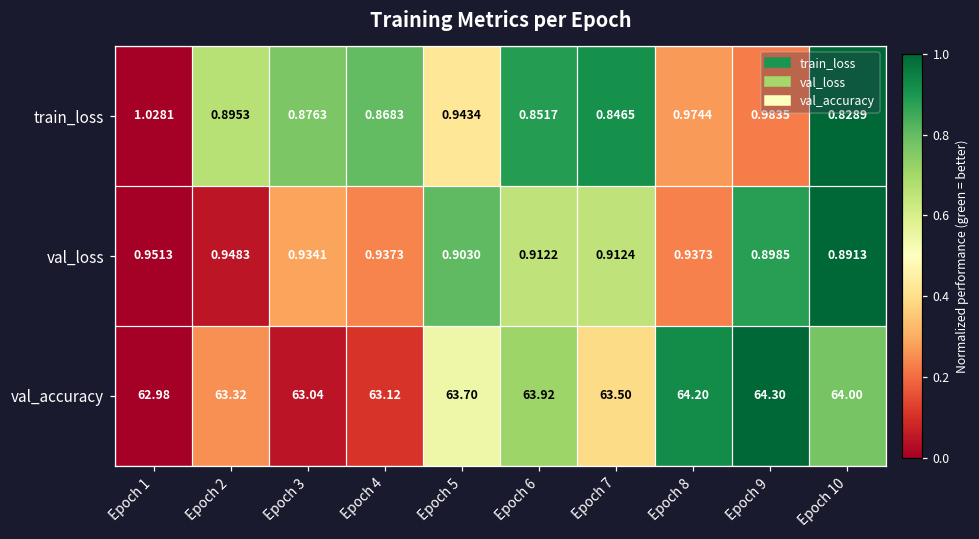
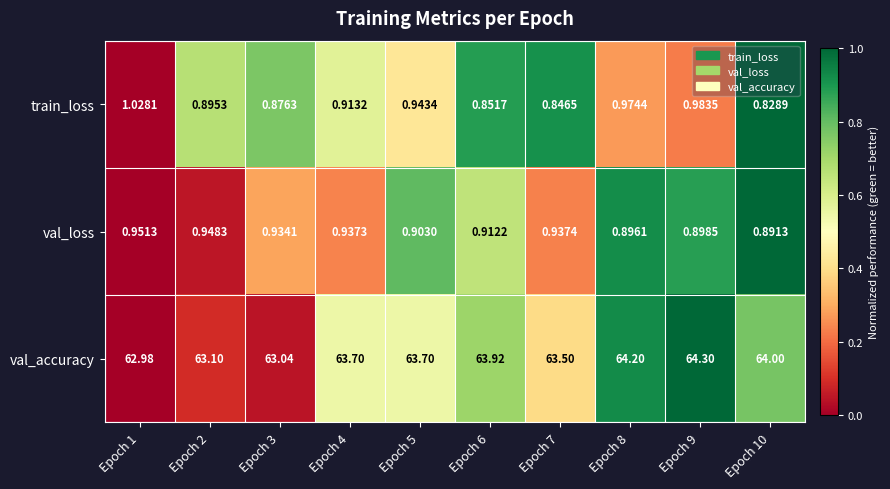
train_loss, Epoch 4: 0.8683 -> 0.9132
val_loss, Epoch 7: 0.9124 -> 0.9374
val_loss, Epoch 8: 0.9373 -> 0.8961
val_accuracy, Epoch 2: 63.32 -> 63.10
val_accuracy, Epoch 4: 63.12 -> 63.70
